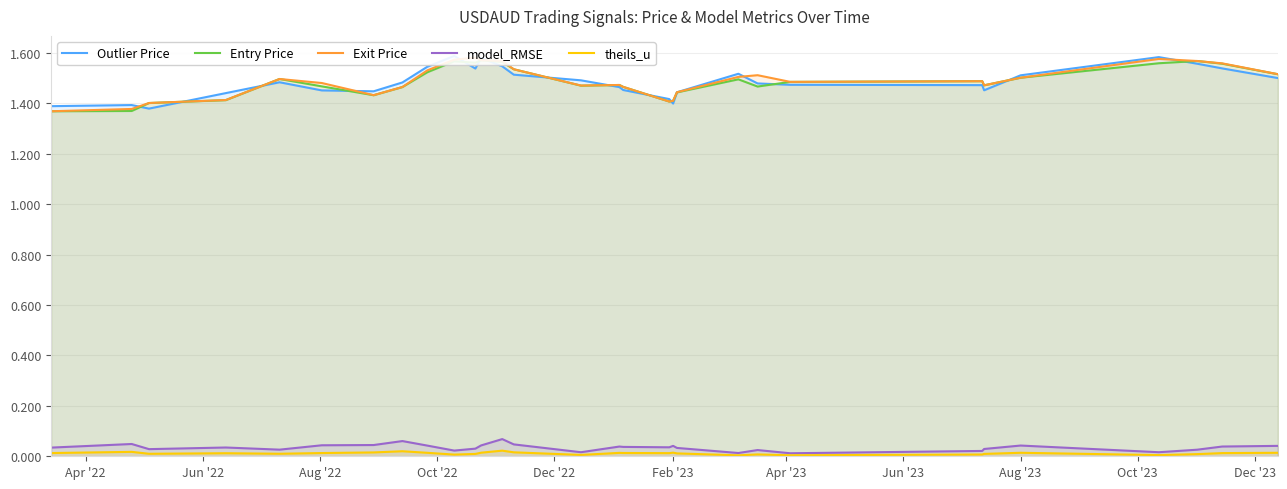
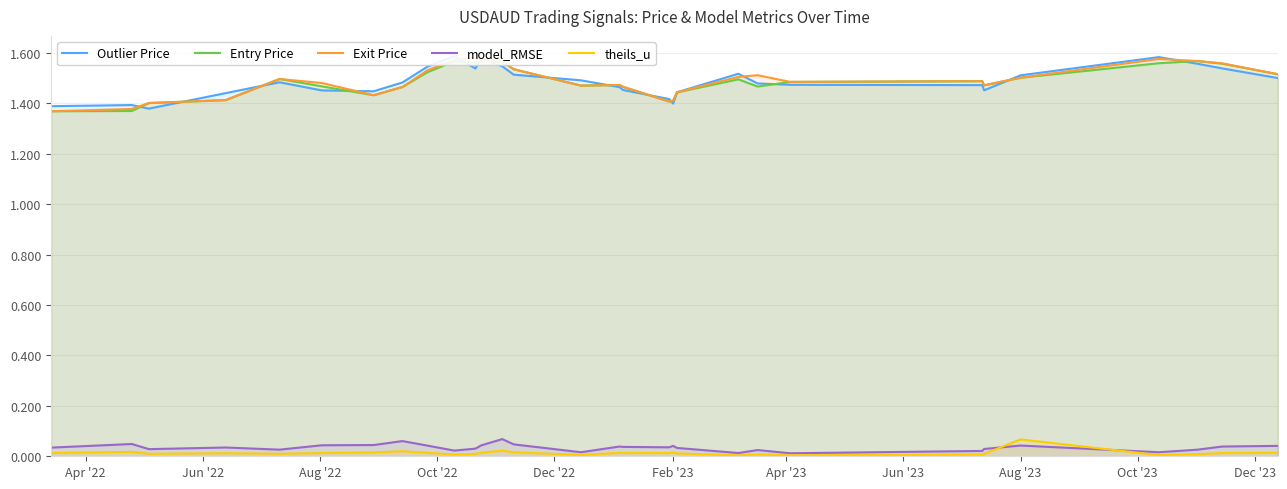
theils_u, Aug '23: 0.01 -> 0.07
